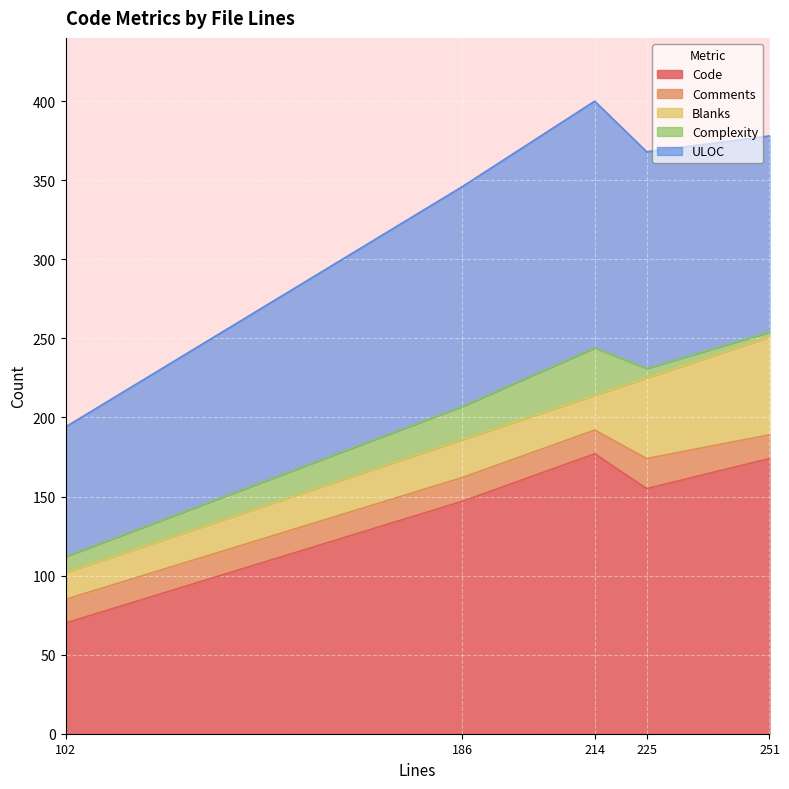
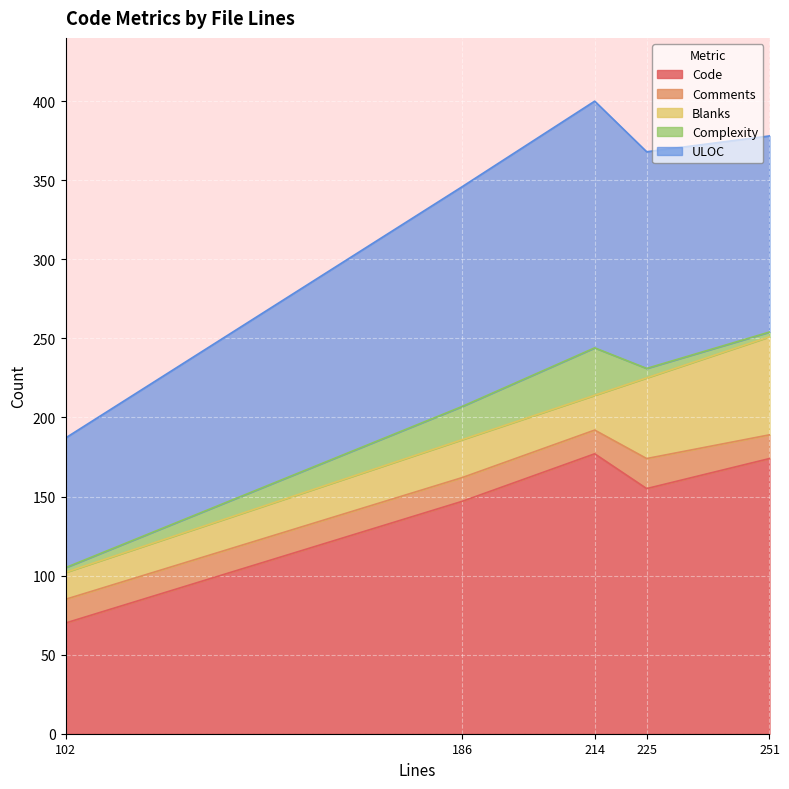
Complexity, 102: 10 -> 3
